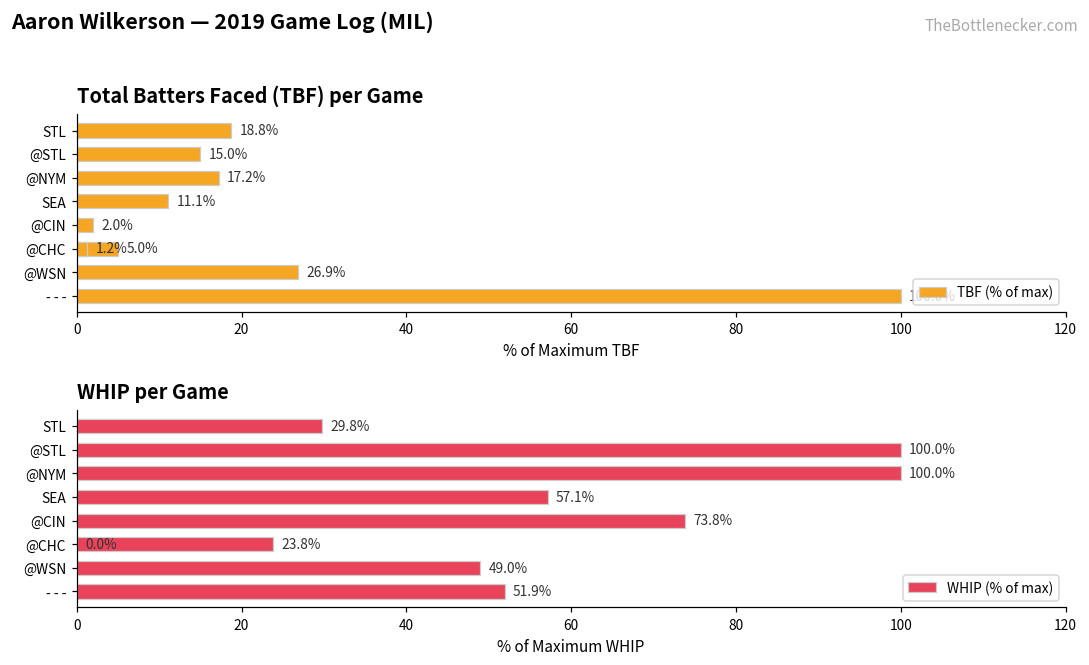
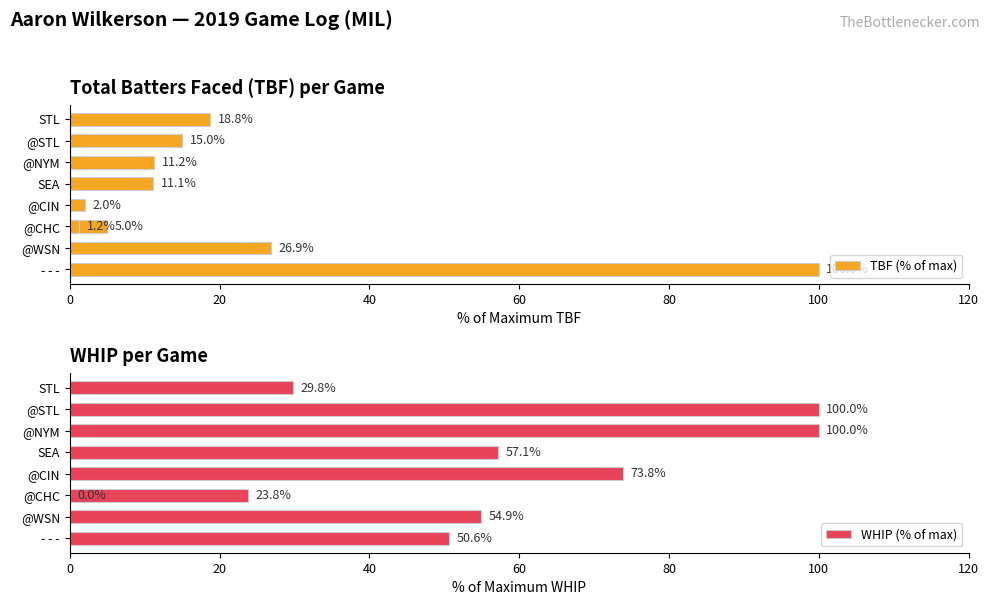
Total Batters Faced (TBF) per Game, @NYM: 17.2% -> 11.2%
WHIP per Game, @WSN: 49.0% -> 54.9%
WHIP per Game, - - -: 51.9% -> 50.6%
